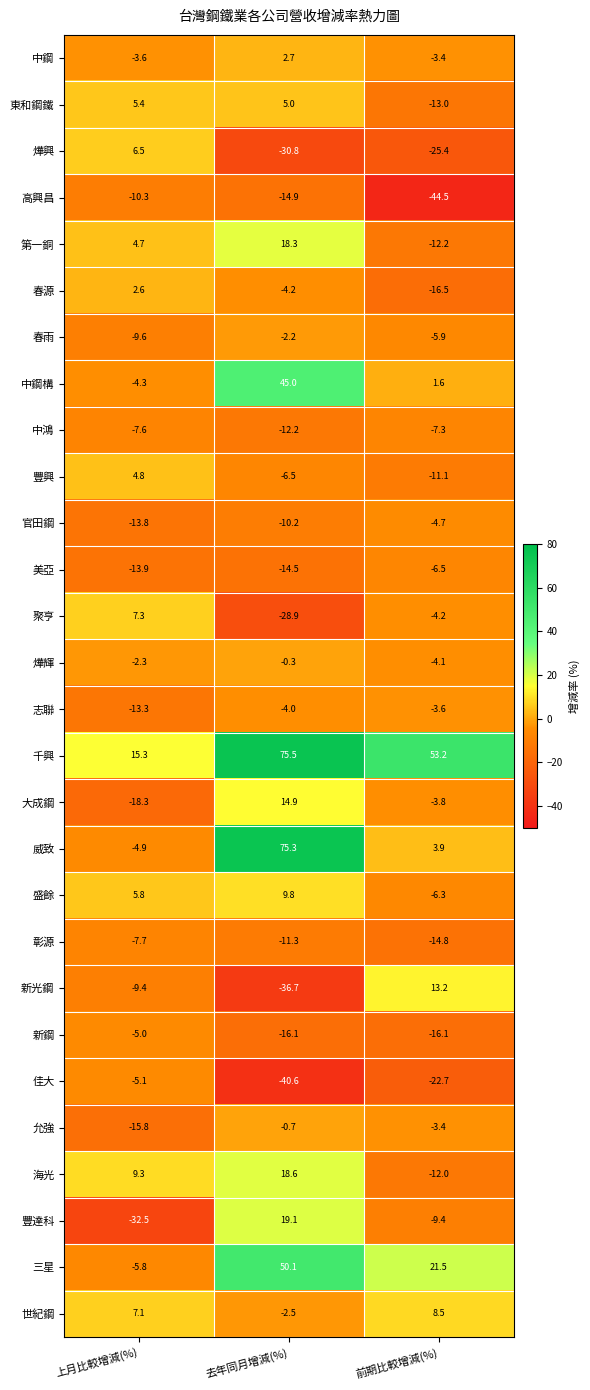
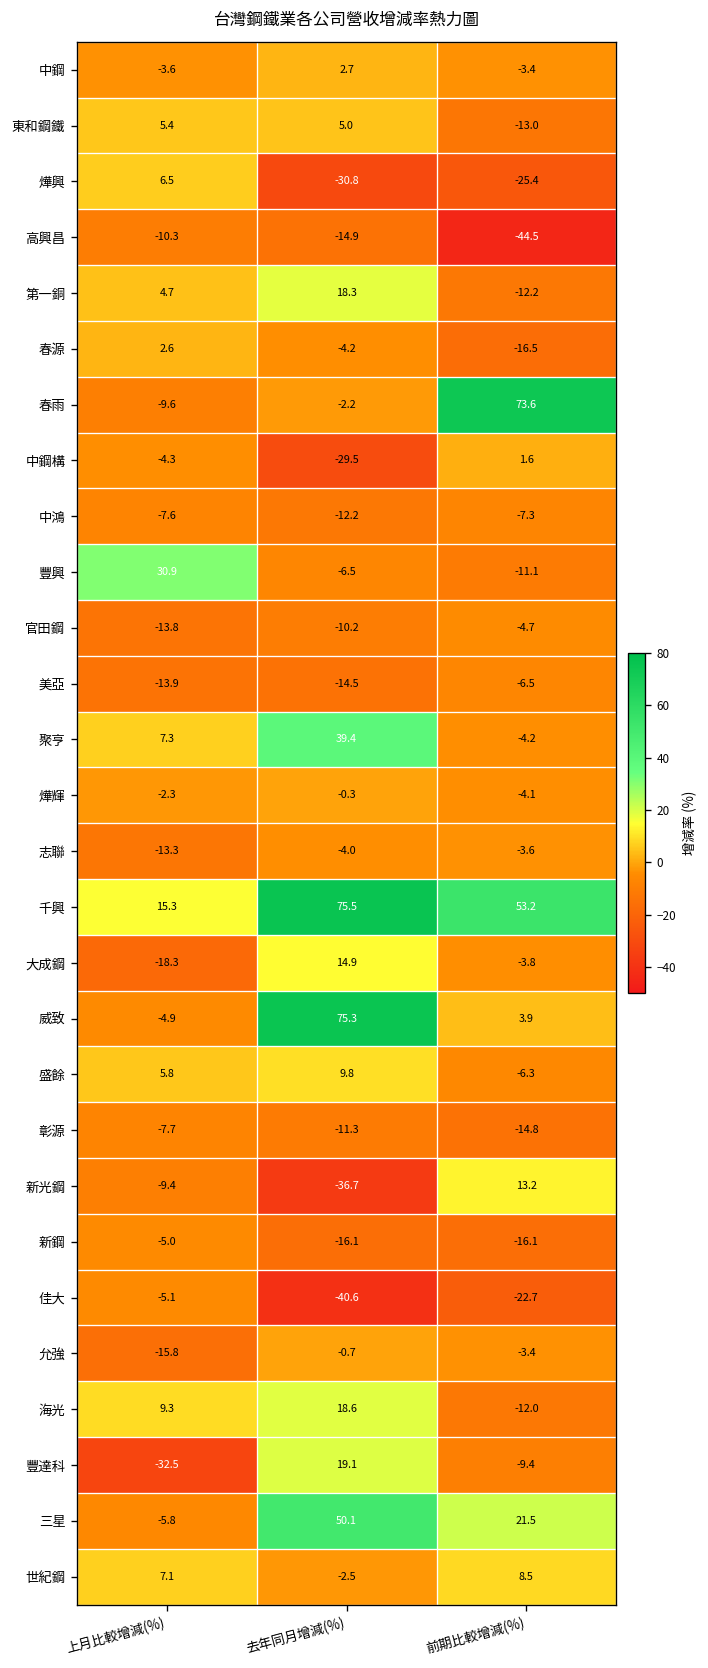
春雨, 前期比較增減(%): -5.9 -> 73.6
中鋼構, 去年同月增減(%): 45.0 -> -29.5
豐興, 上月比較增減(%): 4.8 -> 30.9
聚亨, 去年同月增減(%): -28.9 -> 39.4
